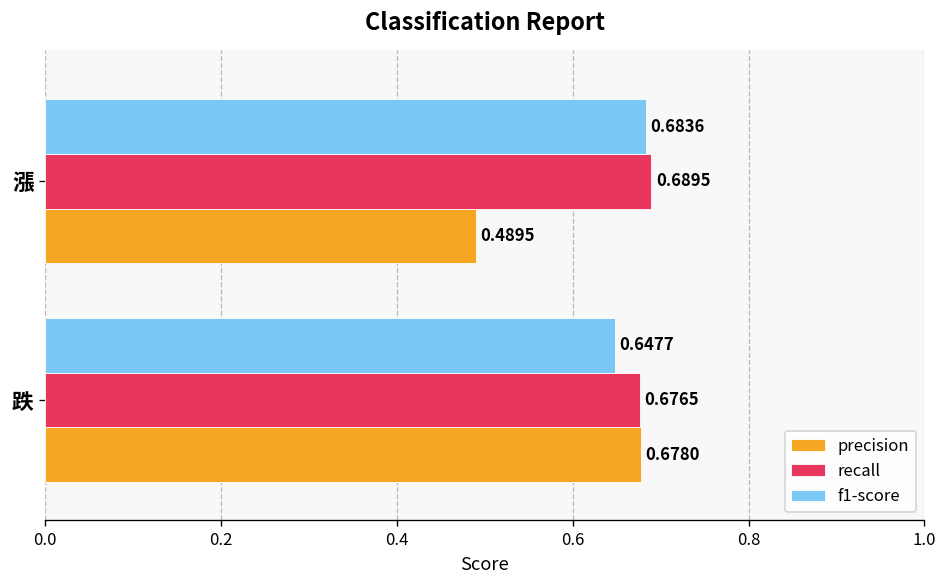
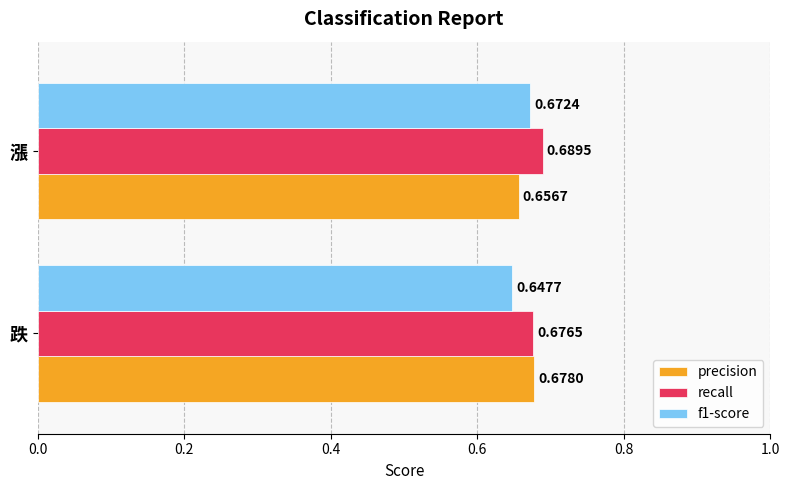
f1-score, 漲: 0.6836 -> 0.6724
precision, 漲: 0.4895 -> 0.6567
